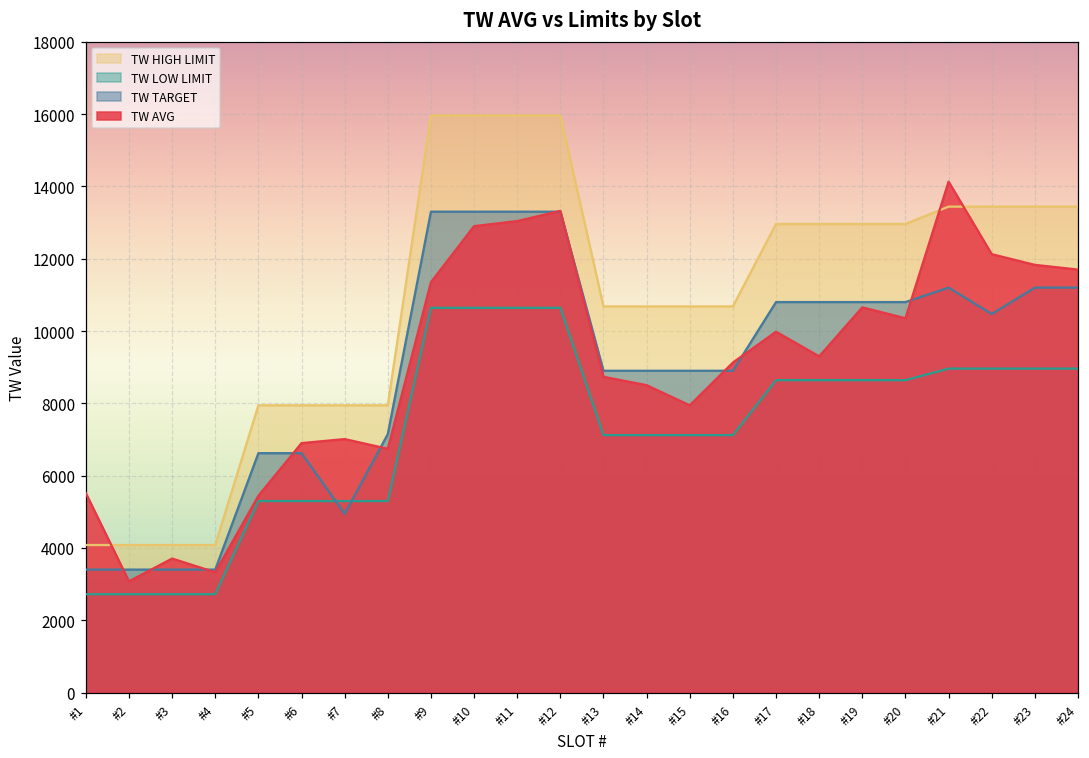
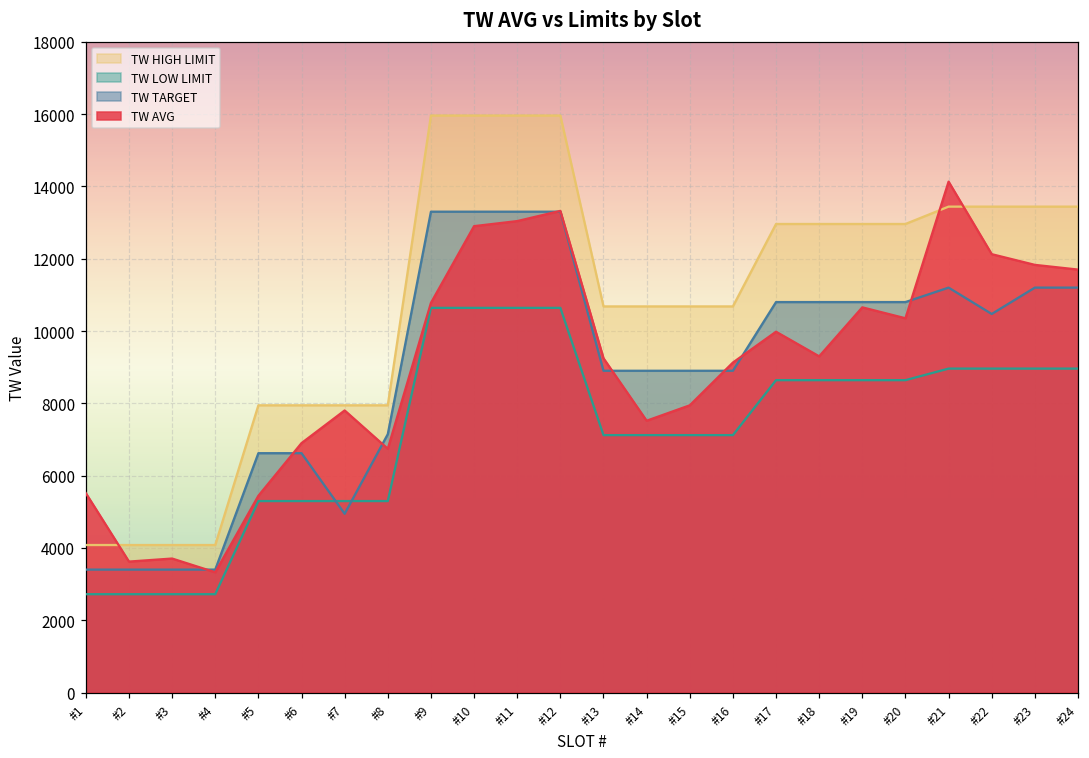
TW AVG, #2: 3100 -> 3600
TW AVG, #7: 7000 -> 7800
TW AVG, #9: 11400 -> 10800
TW AVG, #13: 8700 -> 9200
TW AVG, #14: 8500 -> 7500
